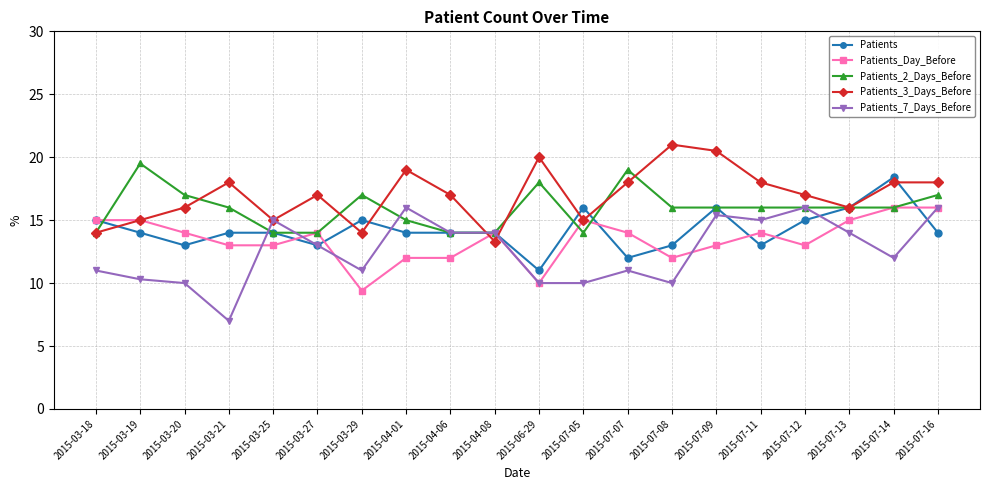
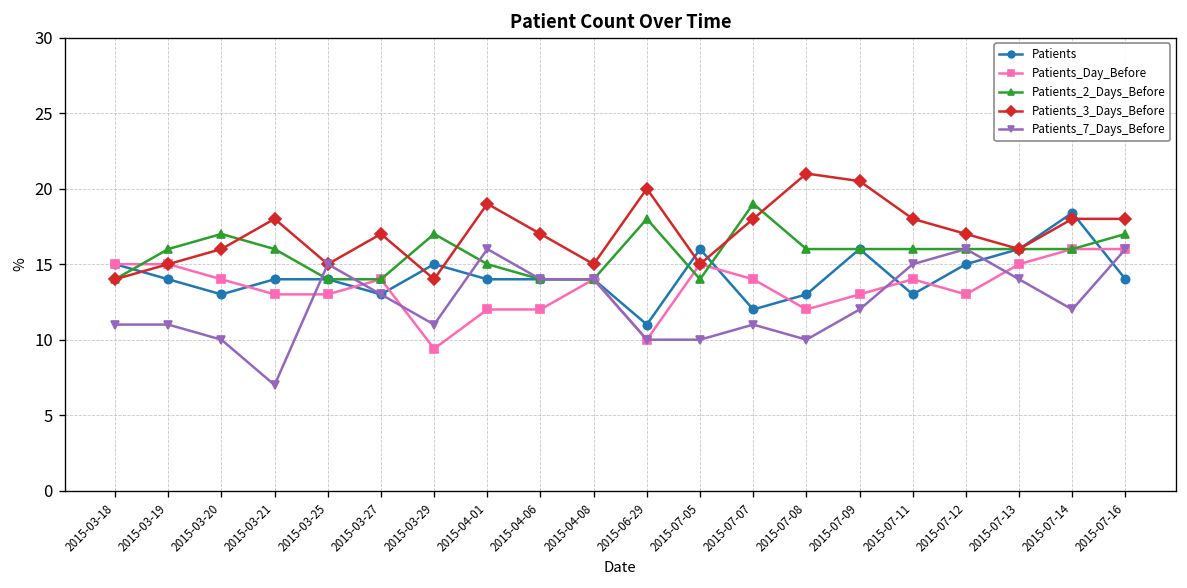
Patients_2_Days_Before, 2015-03-19: 19.5 -> 16.0
Patients_7_Days_Before, 2015-03-19: 10.3 -> 11.0
Patients_3_Days_Before, 2015-04-08: 13.3 -> 15.0
Patients_7_Days_Before, 2015-07-09: 15.4 -> 12.0
